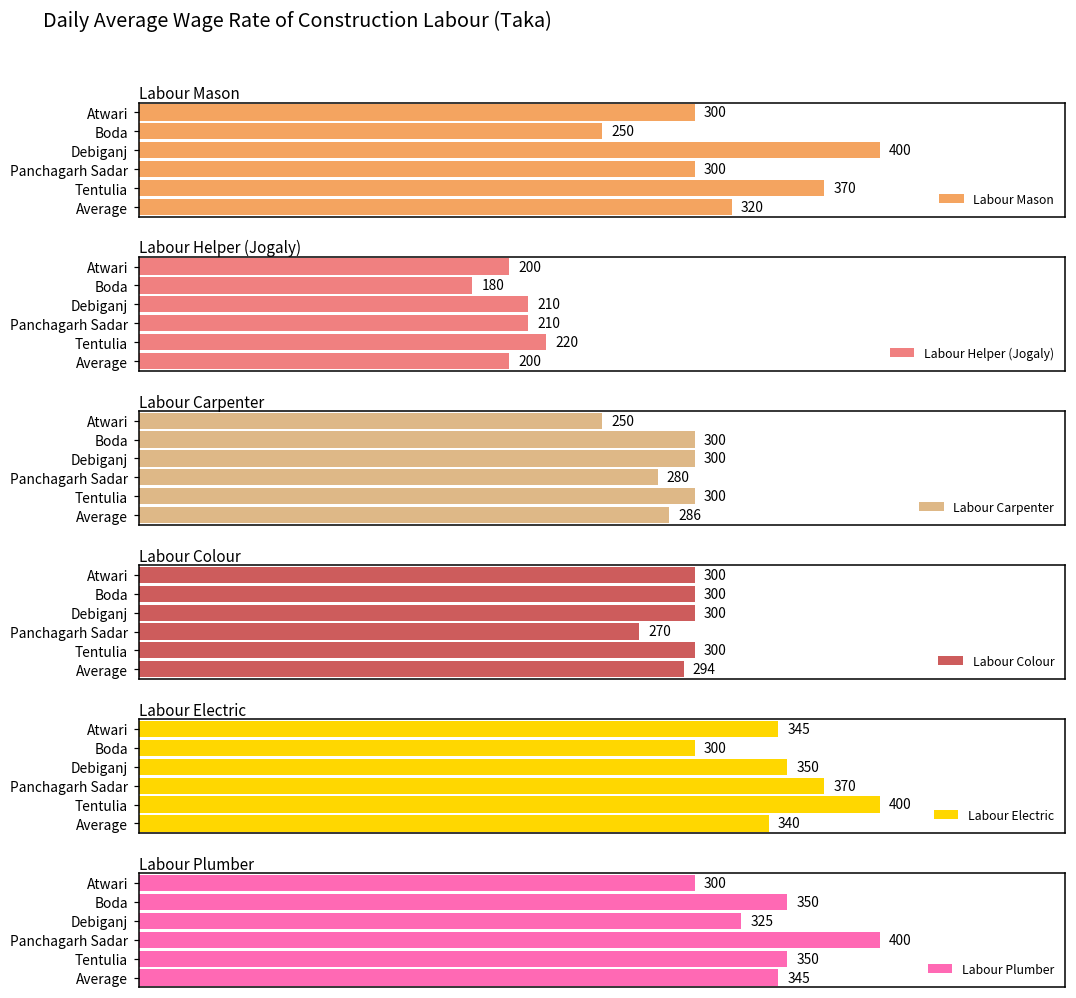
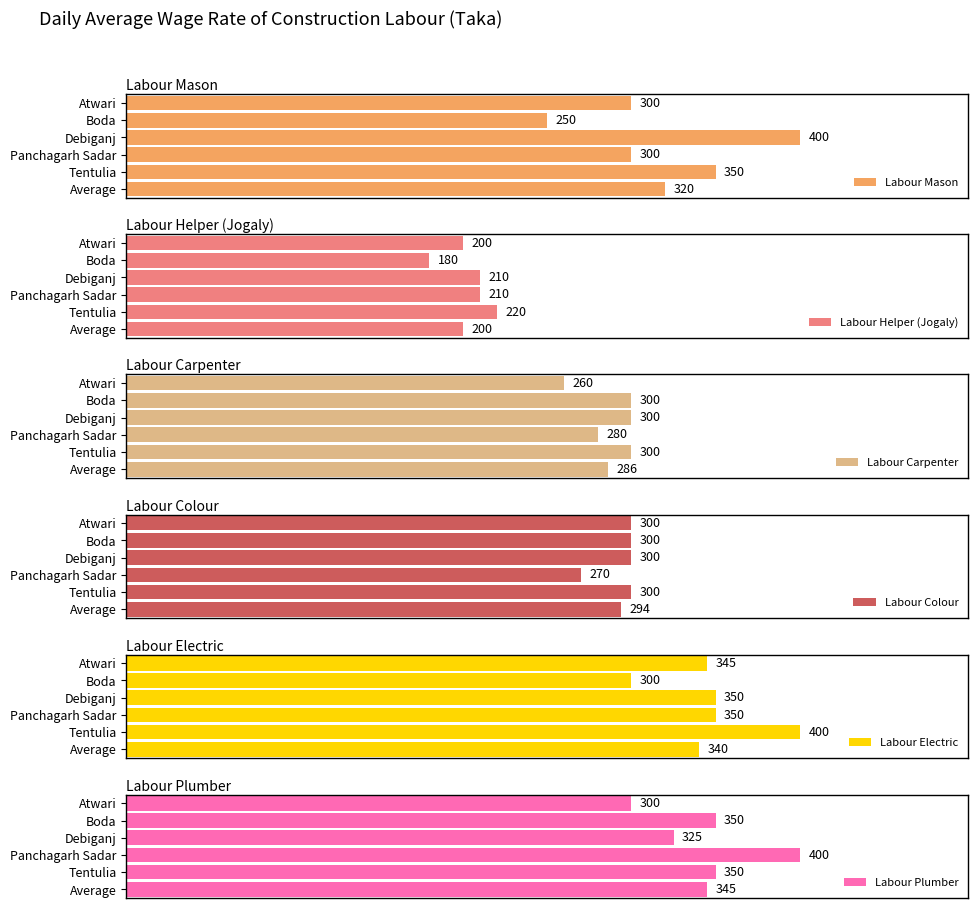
Labour Mason, Tentulia: 370 -> 350
Labour Carpenter, Atwari: 250 -> 260
Labour Electric, Panchagarh Sadar: 370 -> 350
